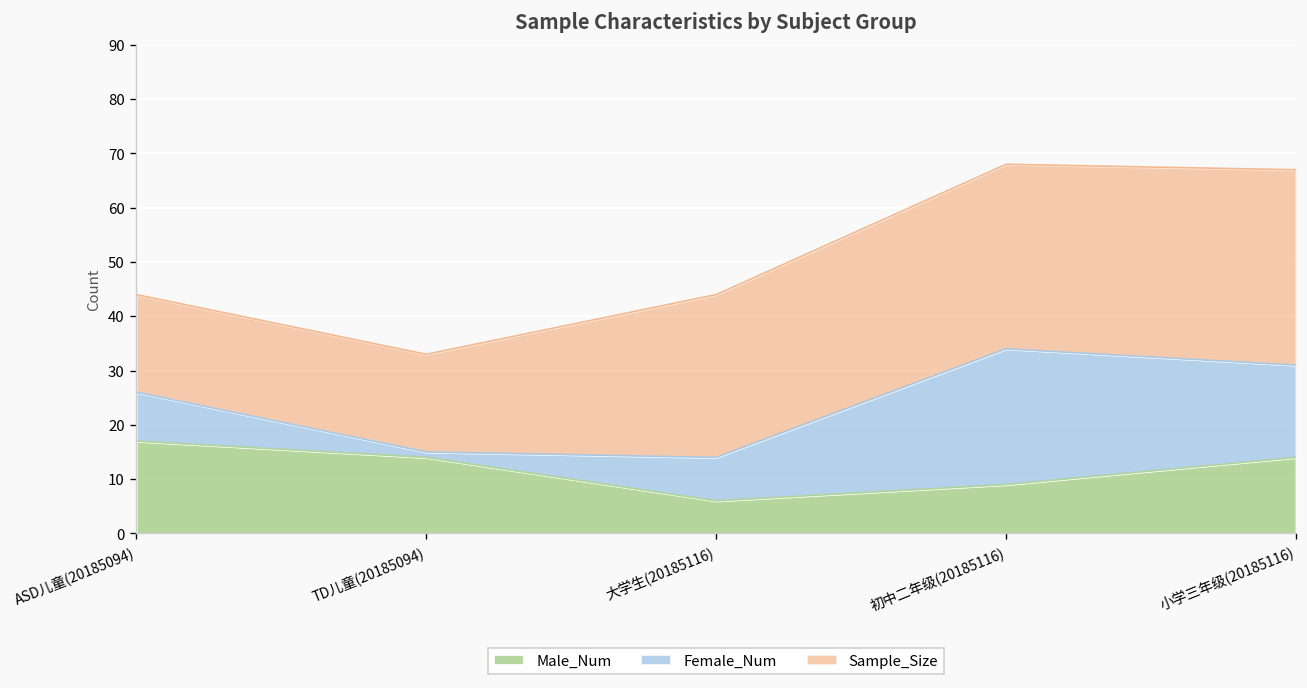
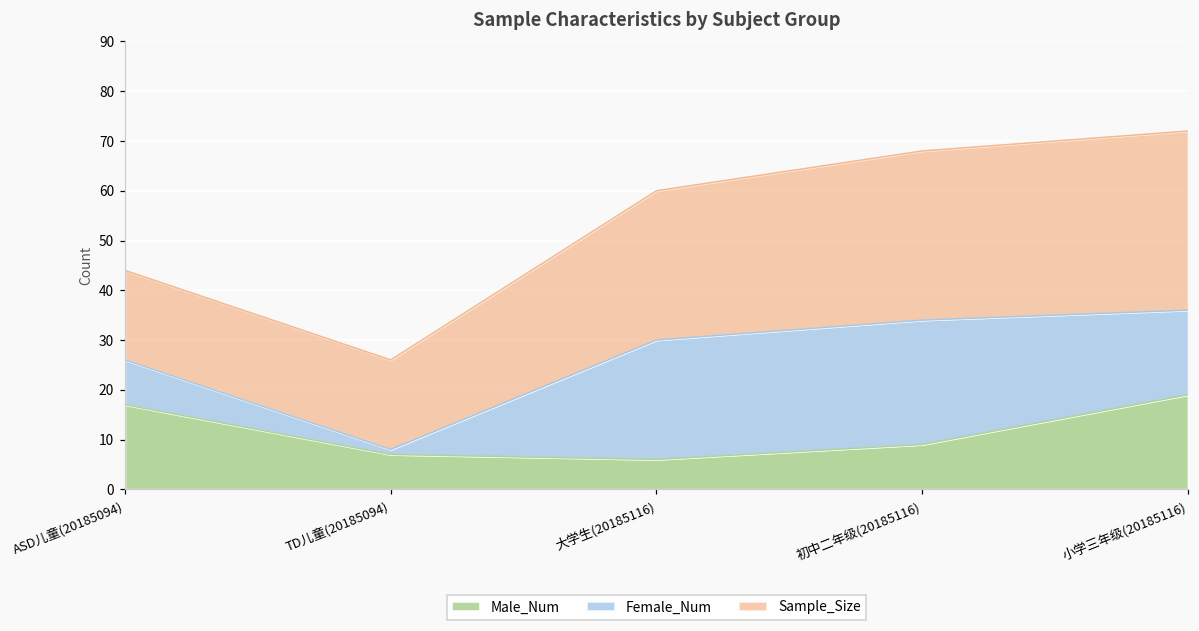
Male_Num, TD儿童(20185094): 14 -> 7
Female_Num, 大学生(20185116): 8 -> 24
Male_Num, 小学三年级(20185116): 14 -> 19
